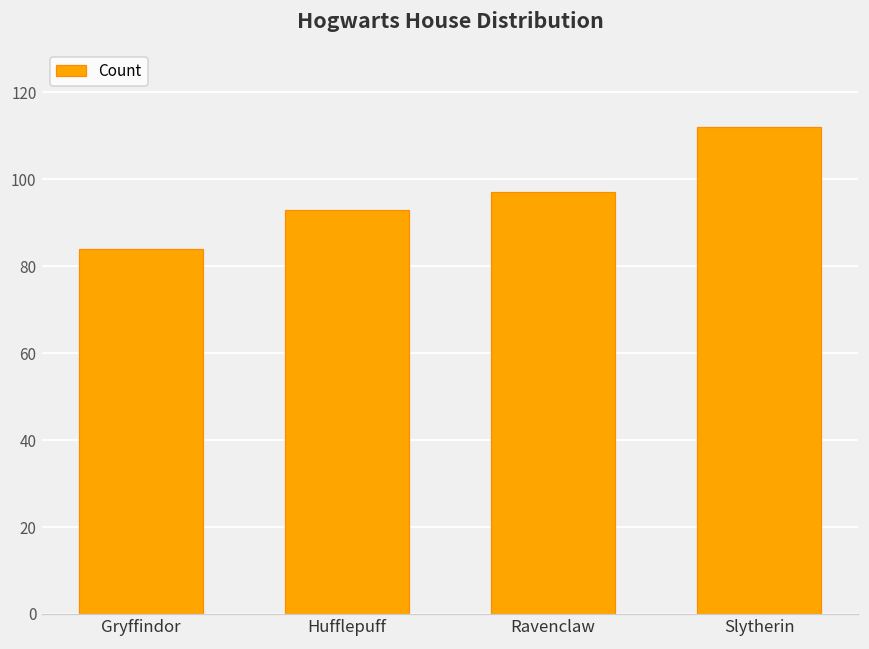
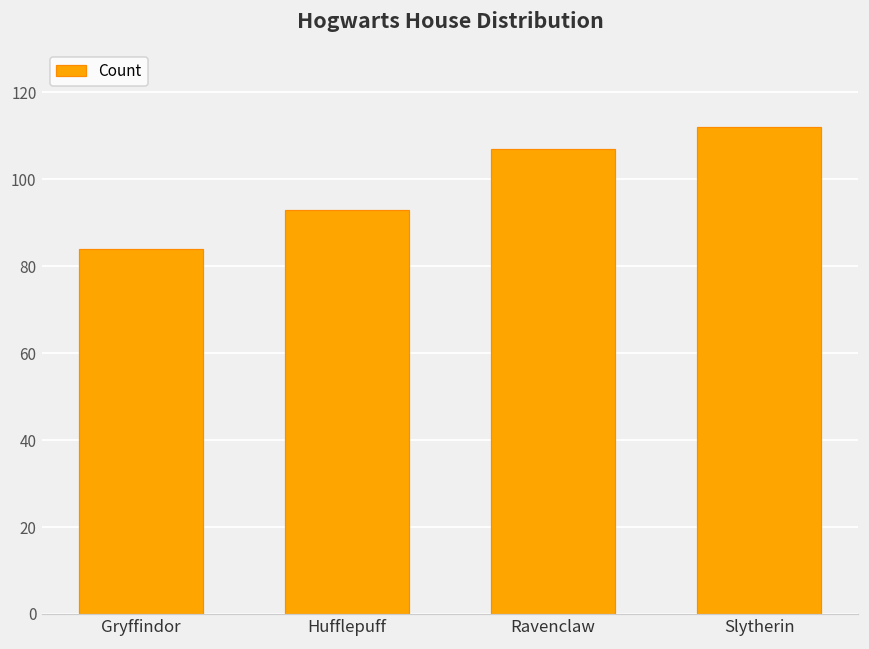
Ravenclaw: 97 -> 107
